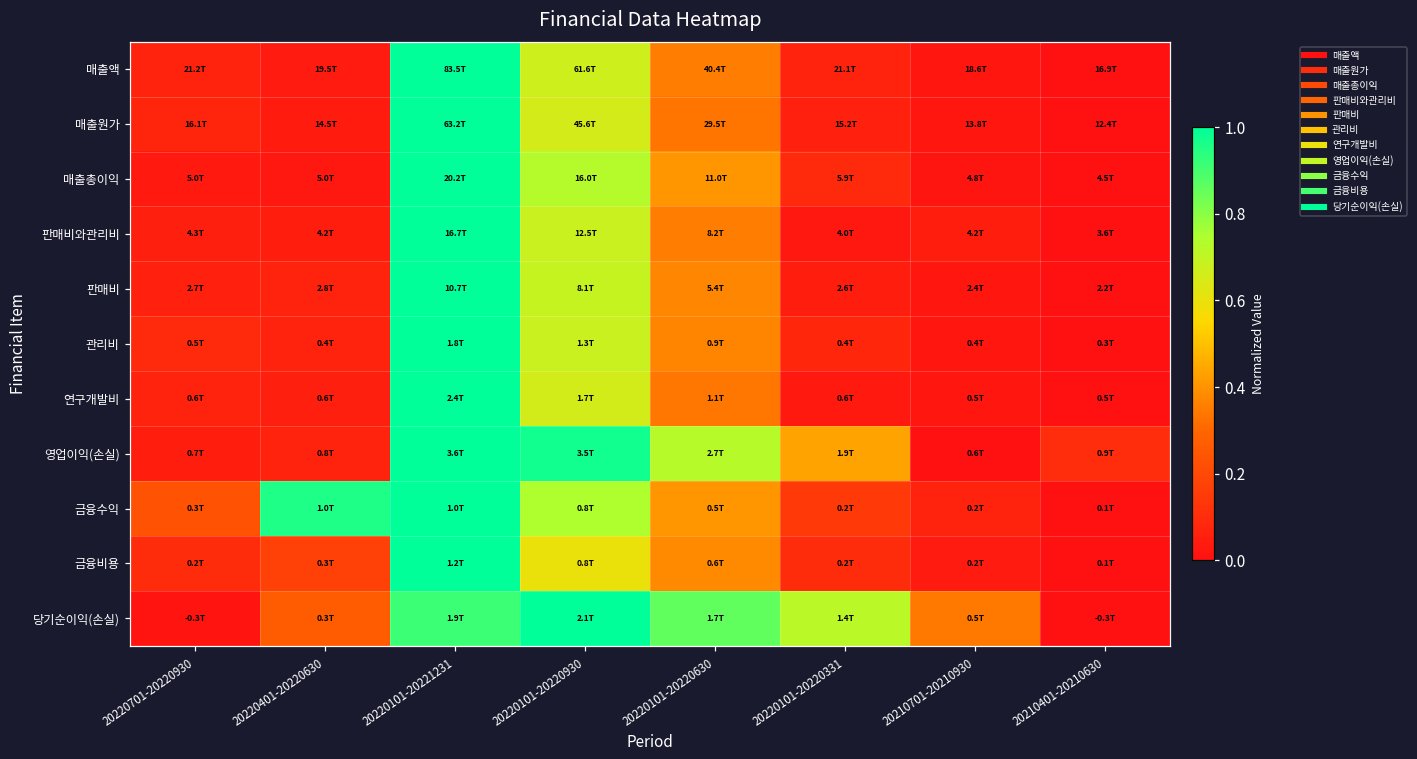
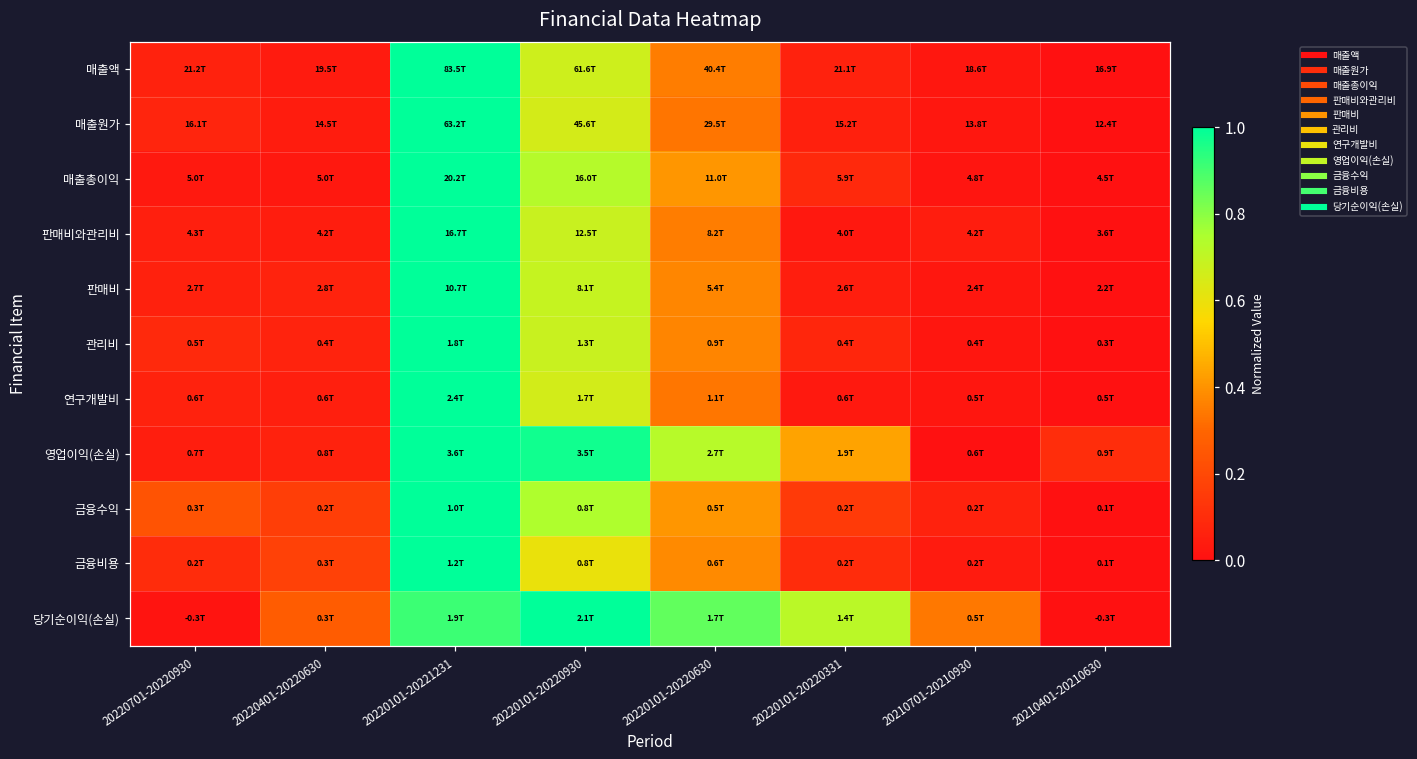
금융수익, 20220401-20220630: 1.0T -> 0.2T
